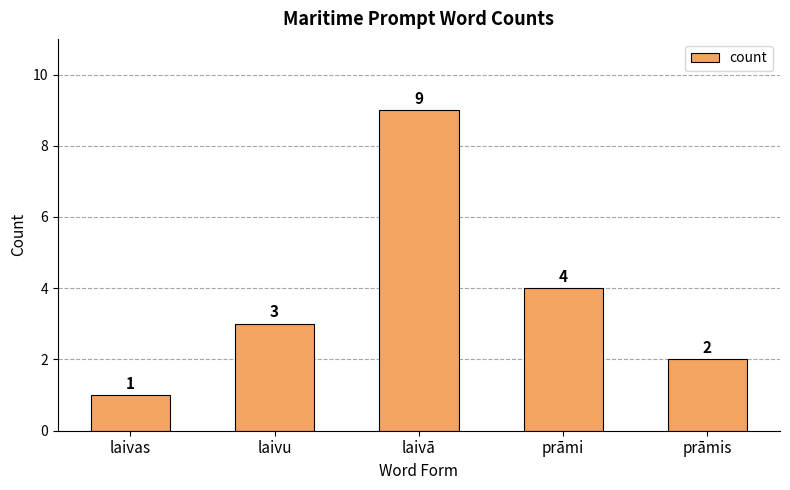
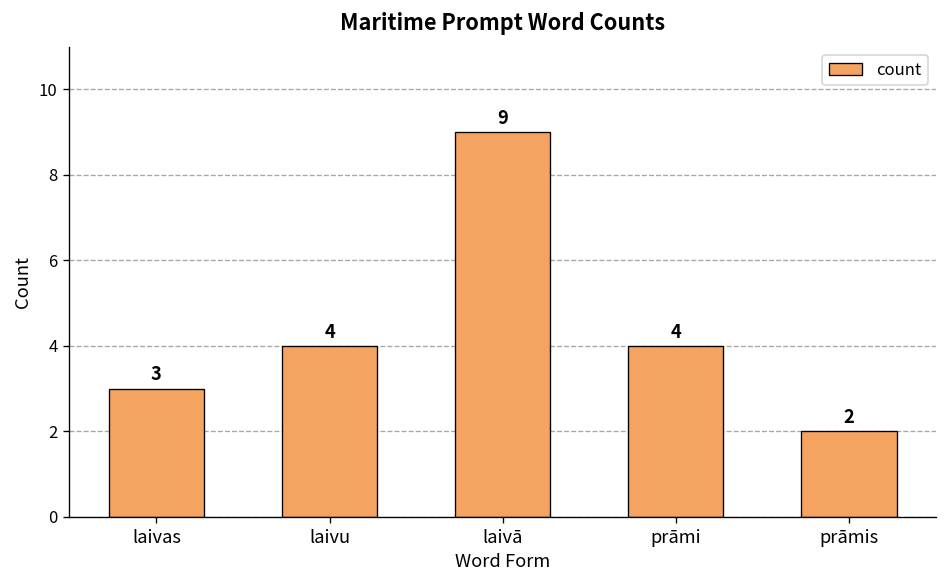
laivas: 1 -> 3
laivu: 3 -> 4
